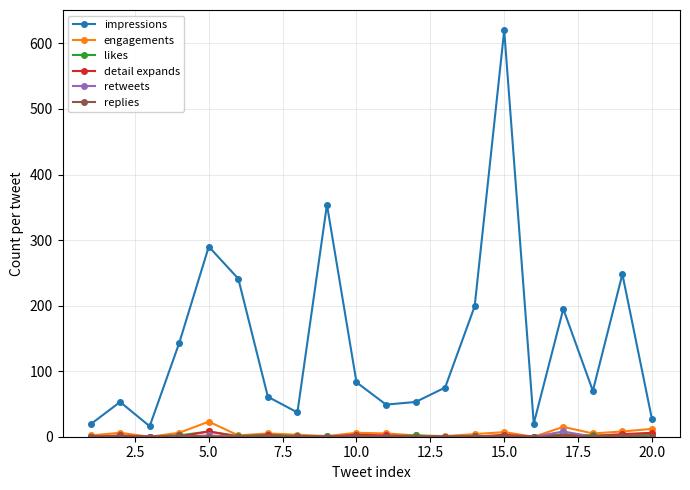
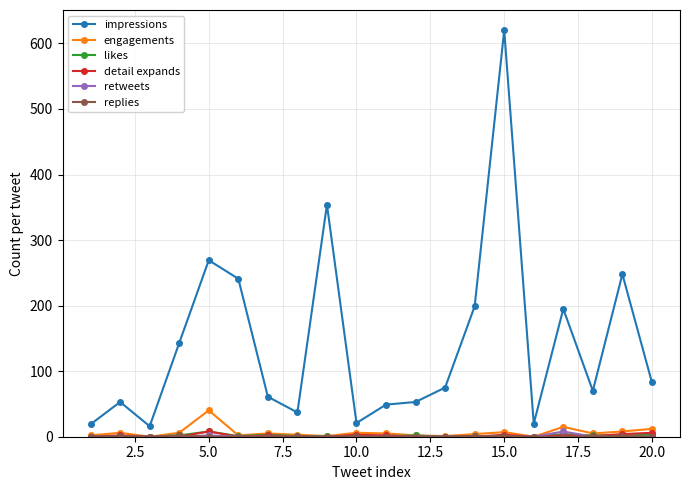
impressions, 5.0: 290 -> 270
engagements, 5.0: 20 -> 40
impressions, 10.0: 80 -> 20
impressions, 20.0: 30 -> 80
